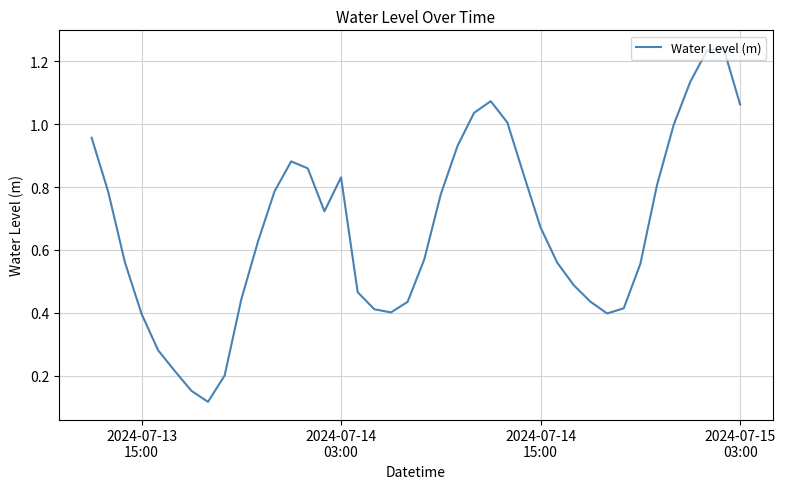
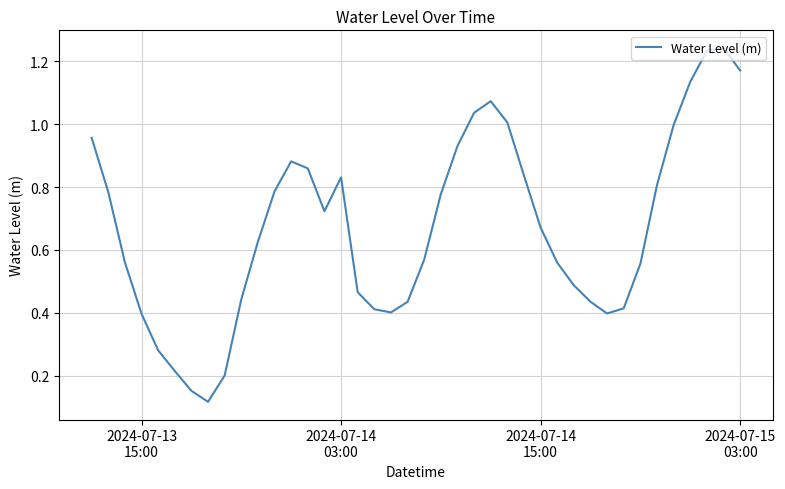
2024-07-15 03:00: 1.06 -> 1.17
